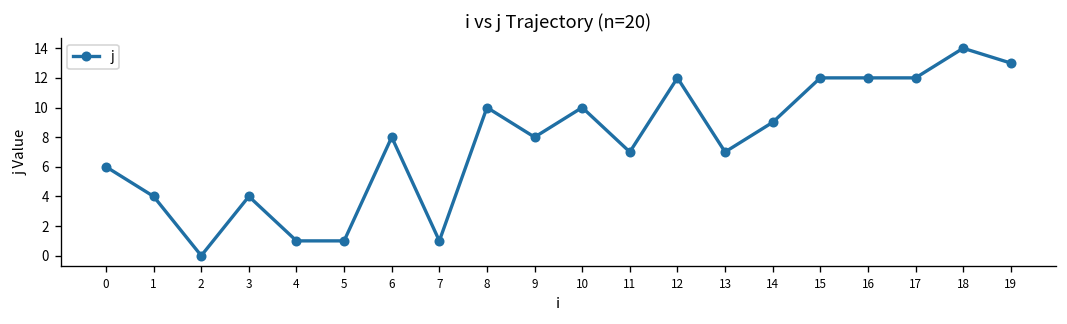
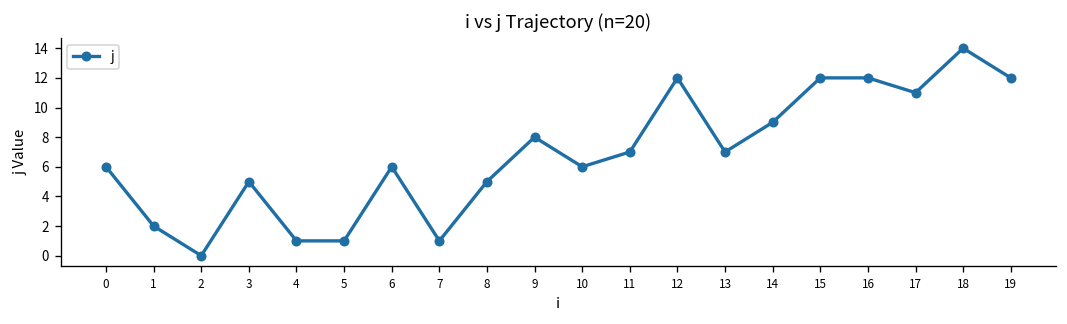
1: 4 -> 2
3: 4 -> 5
6: 8 -> 6
8: 10 -> 5
10: 10 -> 6
17: 12 -> 11
19: 13 -> 12
